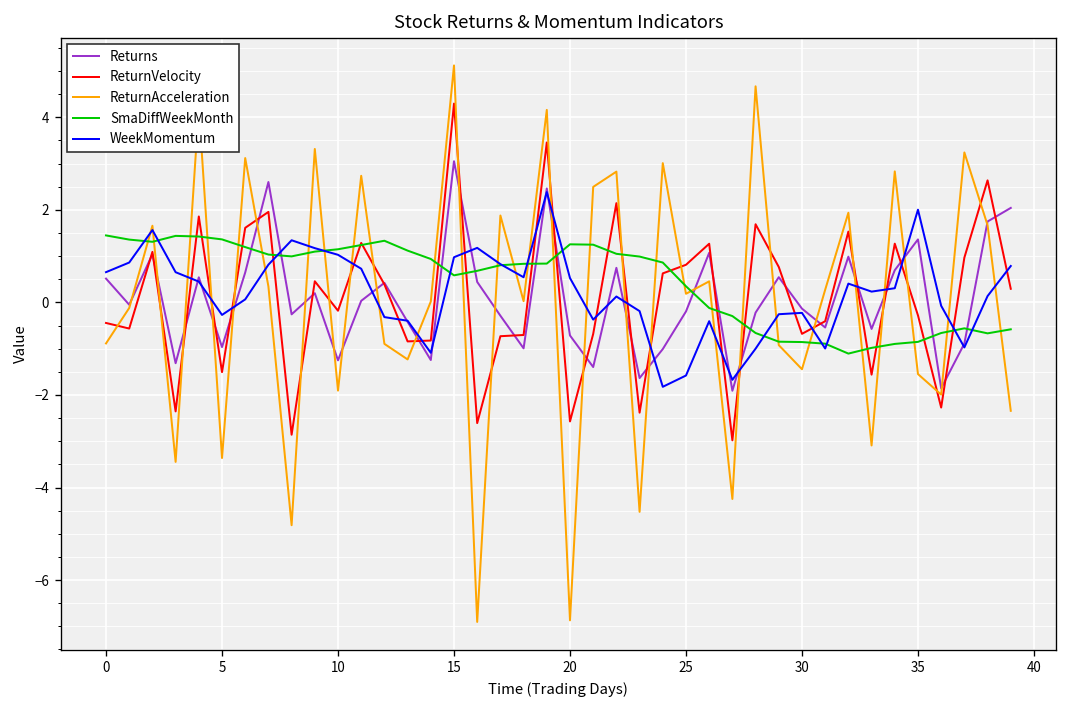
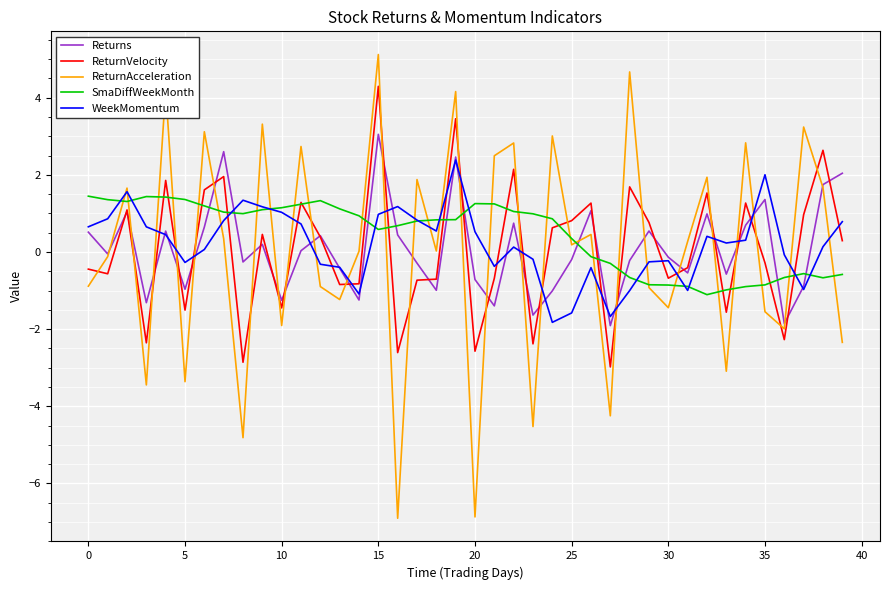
ReturnVelocity, 10: -0.2 -> -1.5
